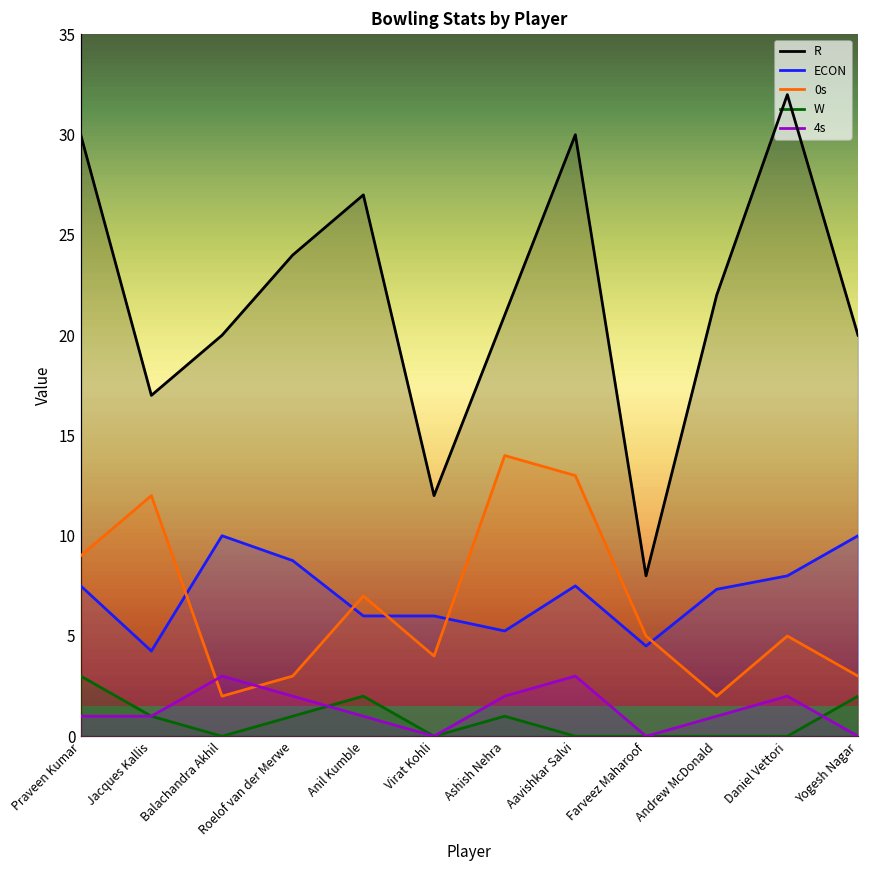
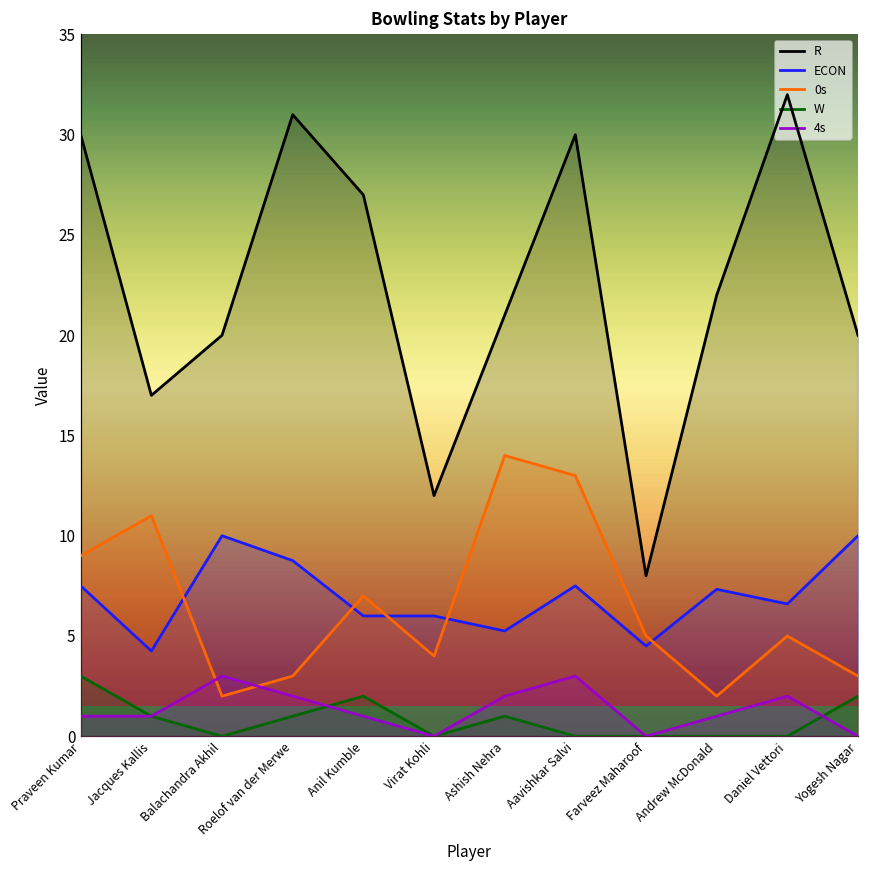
0s, Jacques Kallis: 12 -> 11
R, Roelof van der Merwe: 24 -> 31
ECON, Daniel Vettori: 8.0 -> 6.6
